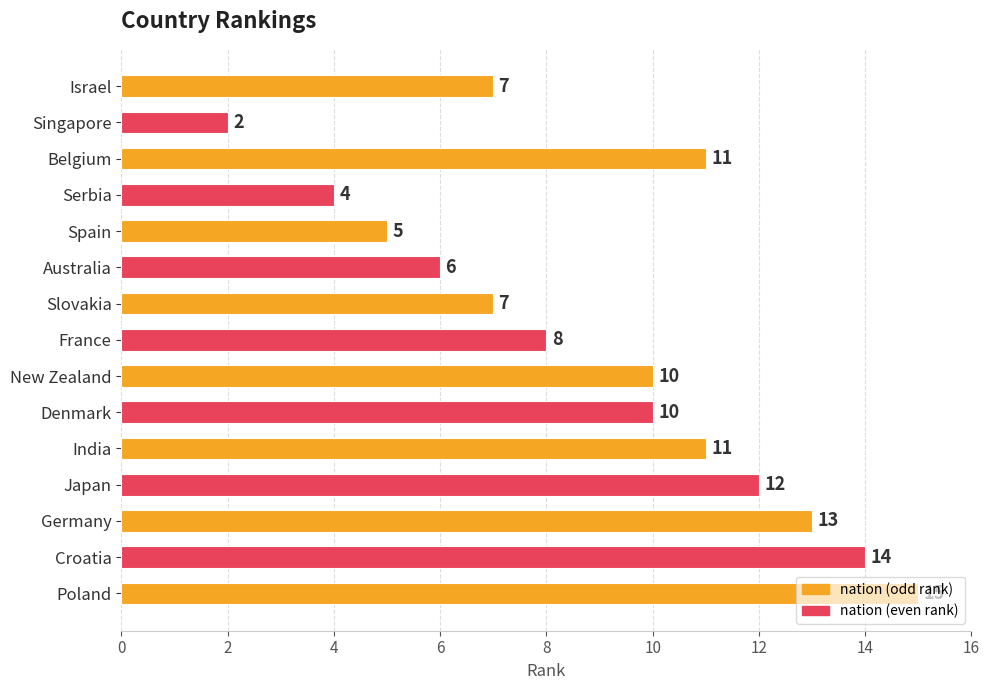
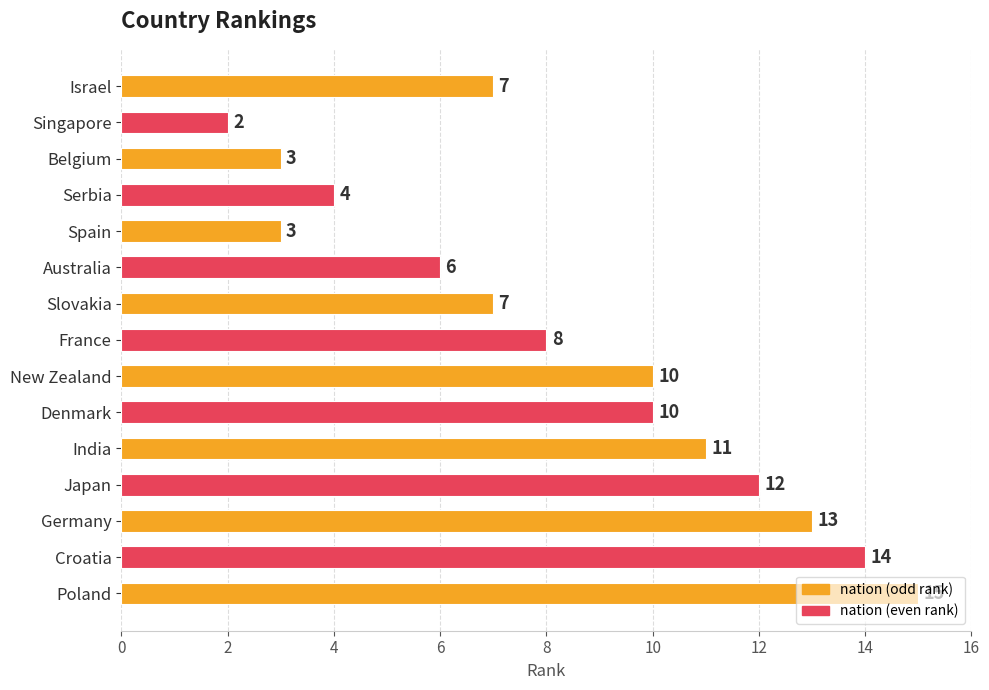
Belgium: 11 -> 3
Spain: 5 -> 3
